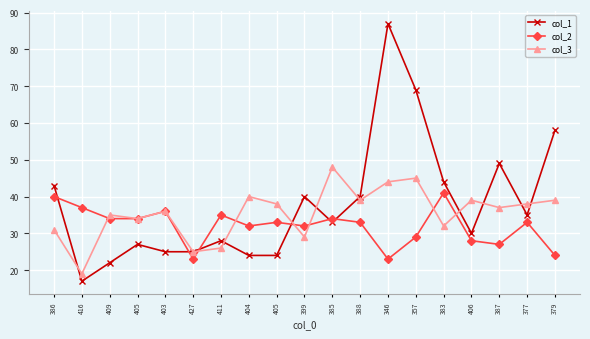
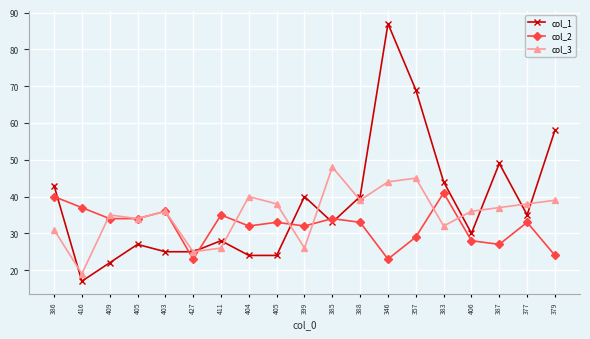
col_3, 399: 29 -> 26
col_3, 406: 39 -> 36
